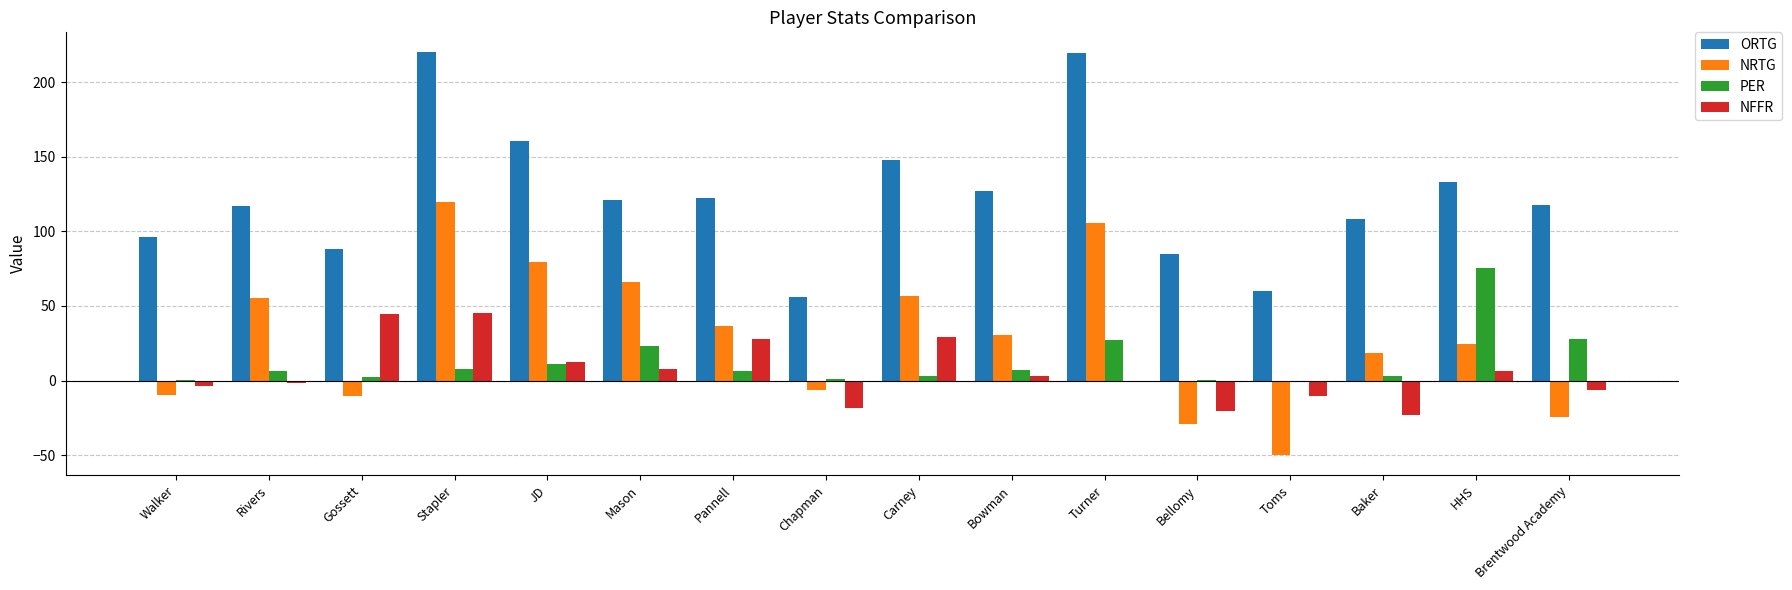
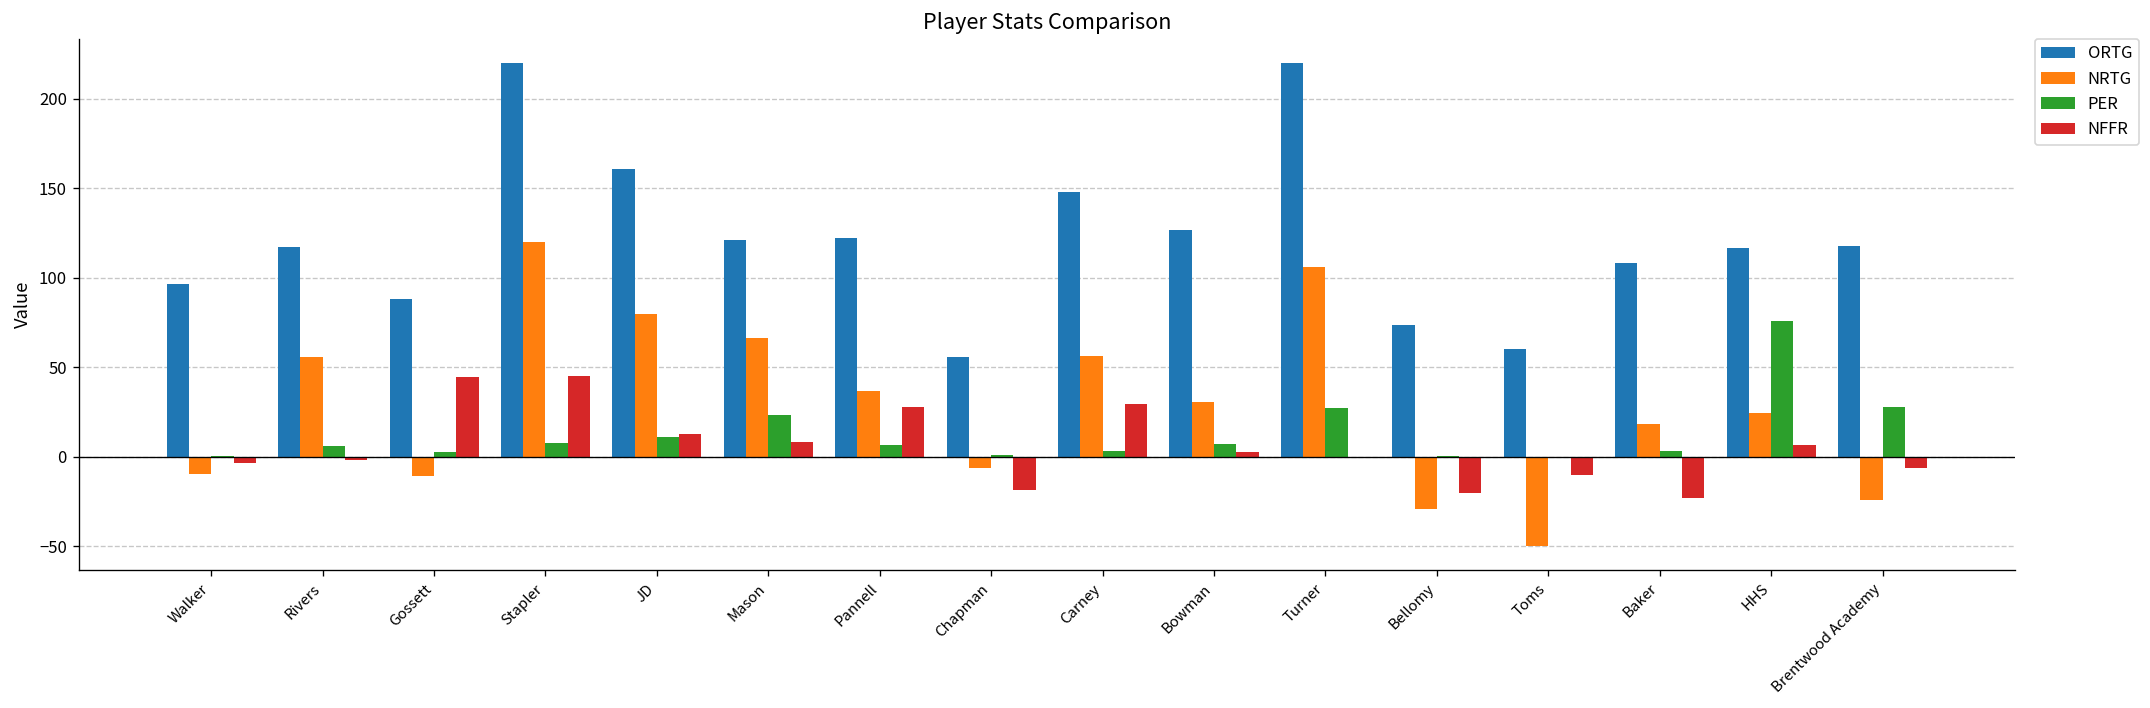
ORTG, Bellomy: 85 -> 73
ORTG, HHS: 133 -> 117
